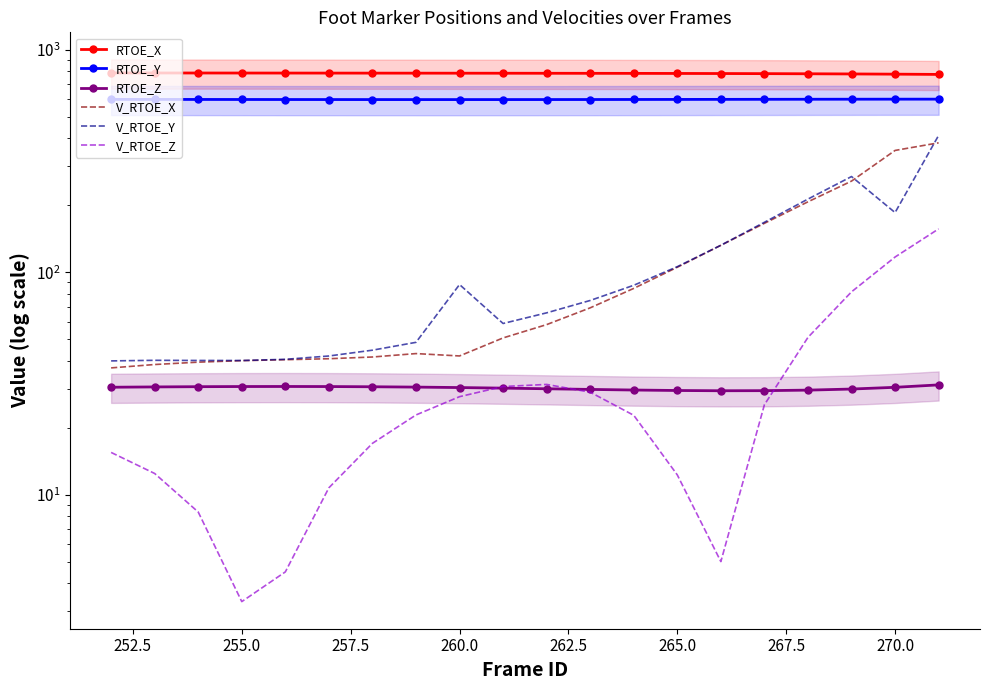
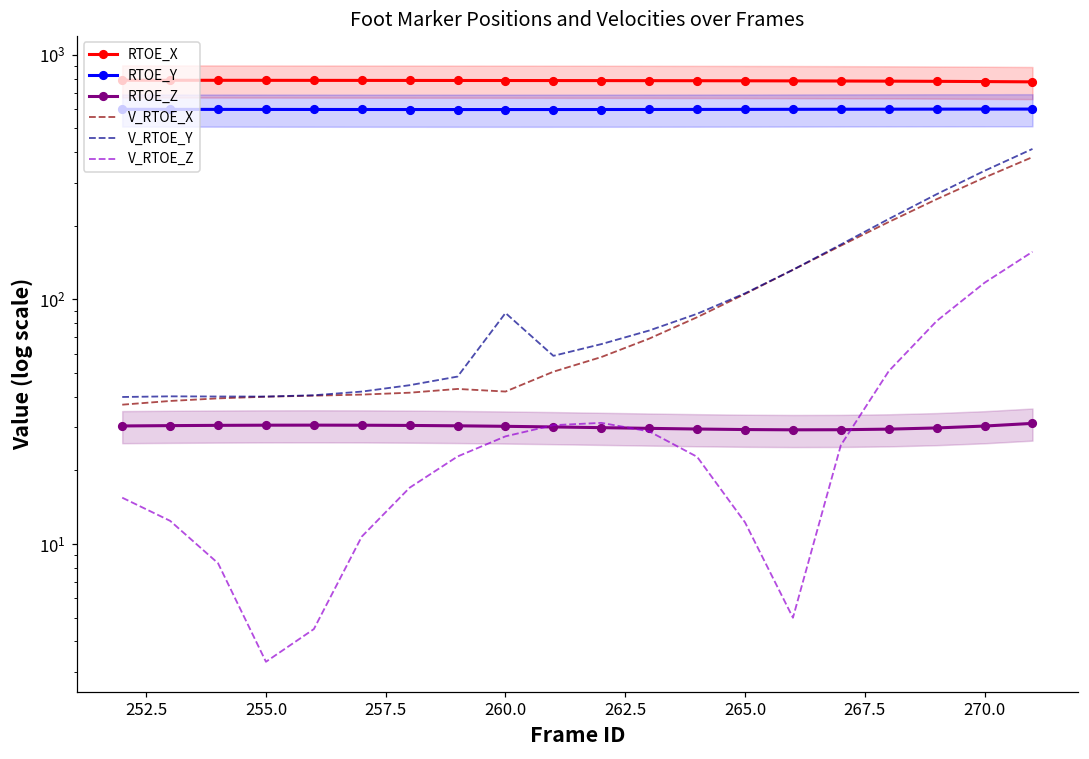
V_RTOE_X, 270.0: 350 -> 310
V_RTOE_Y, 270.0: 190 -> 340
